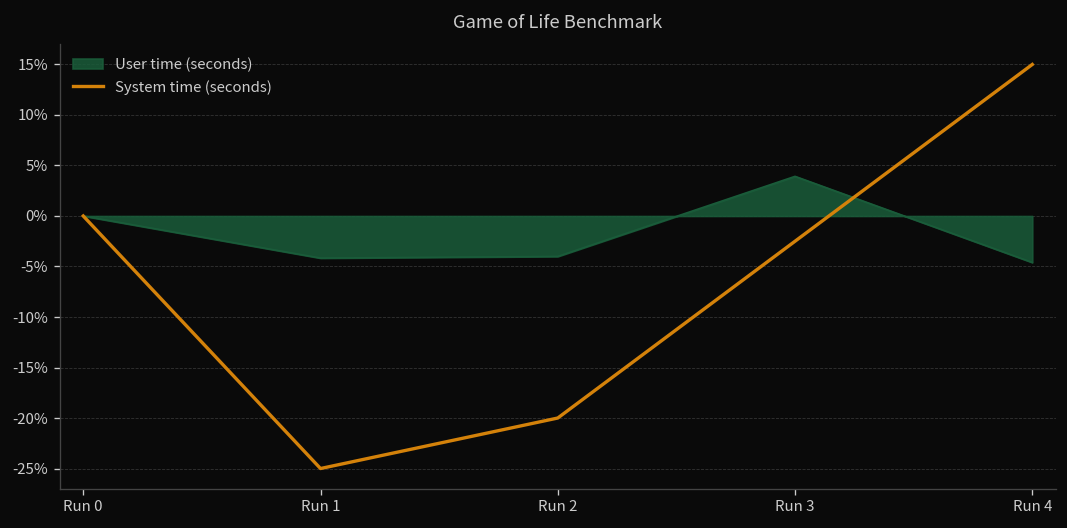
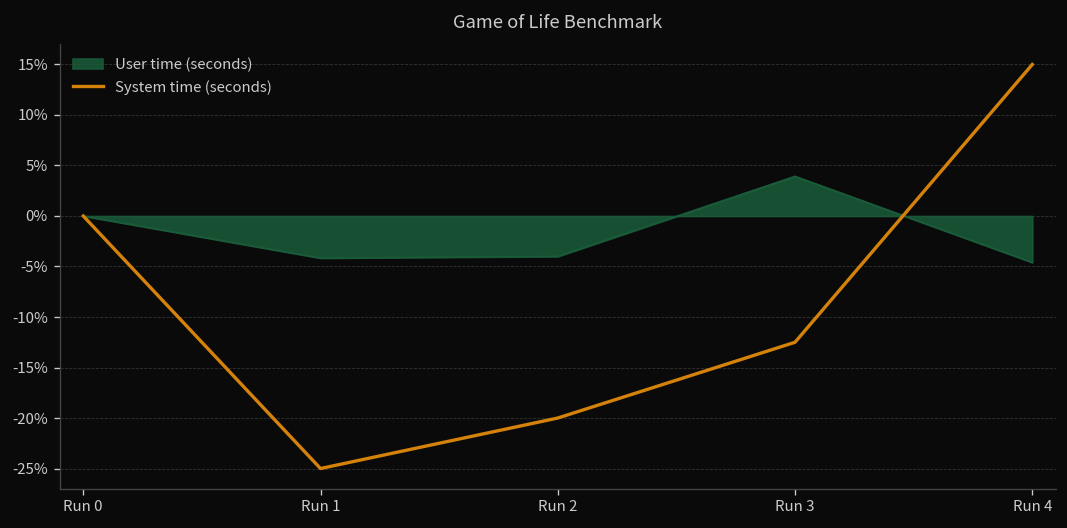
System time (seconds), Run 3: -3% -> -13%
